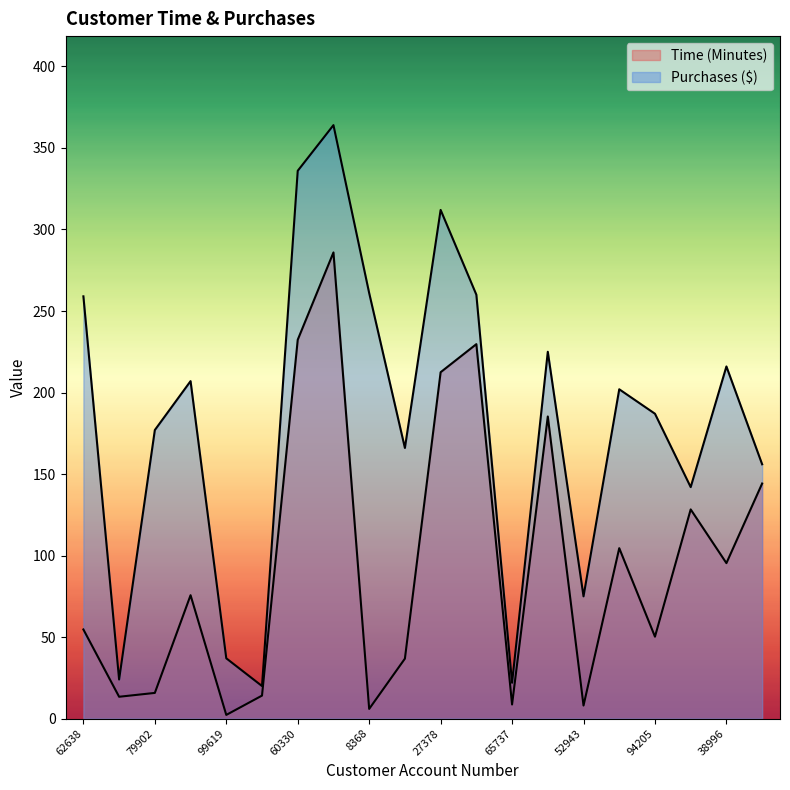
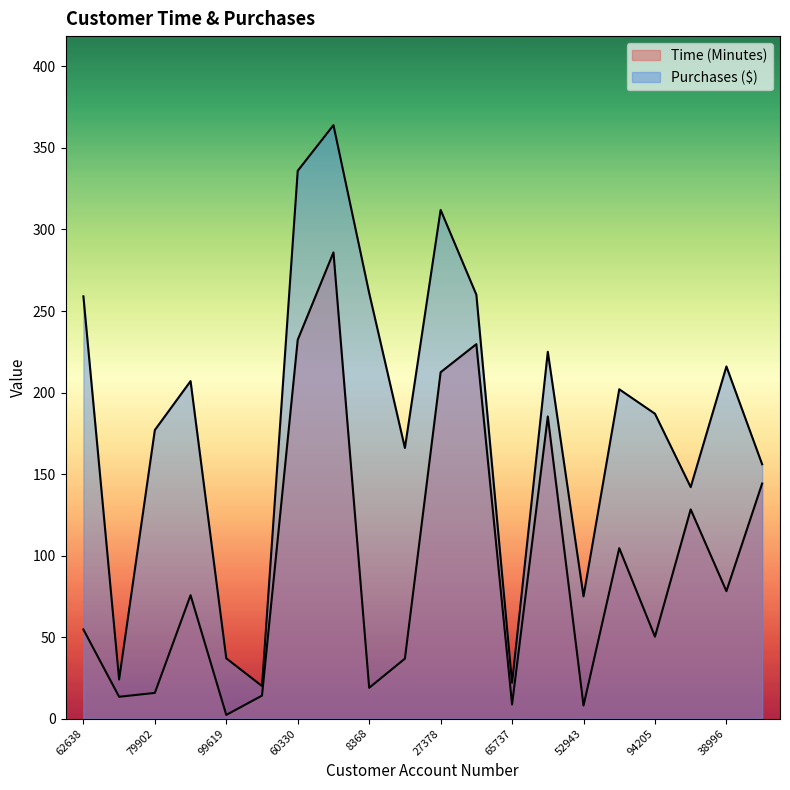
Time (Minutes), 8368: 6 -> 19
Time (Minutes), 38996: 95 -> 78
